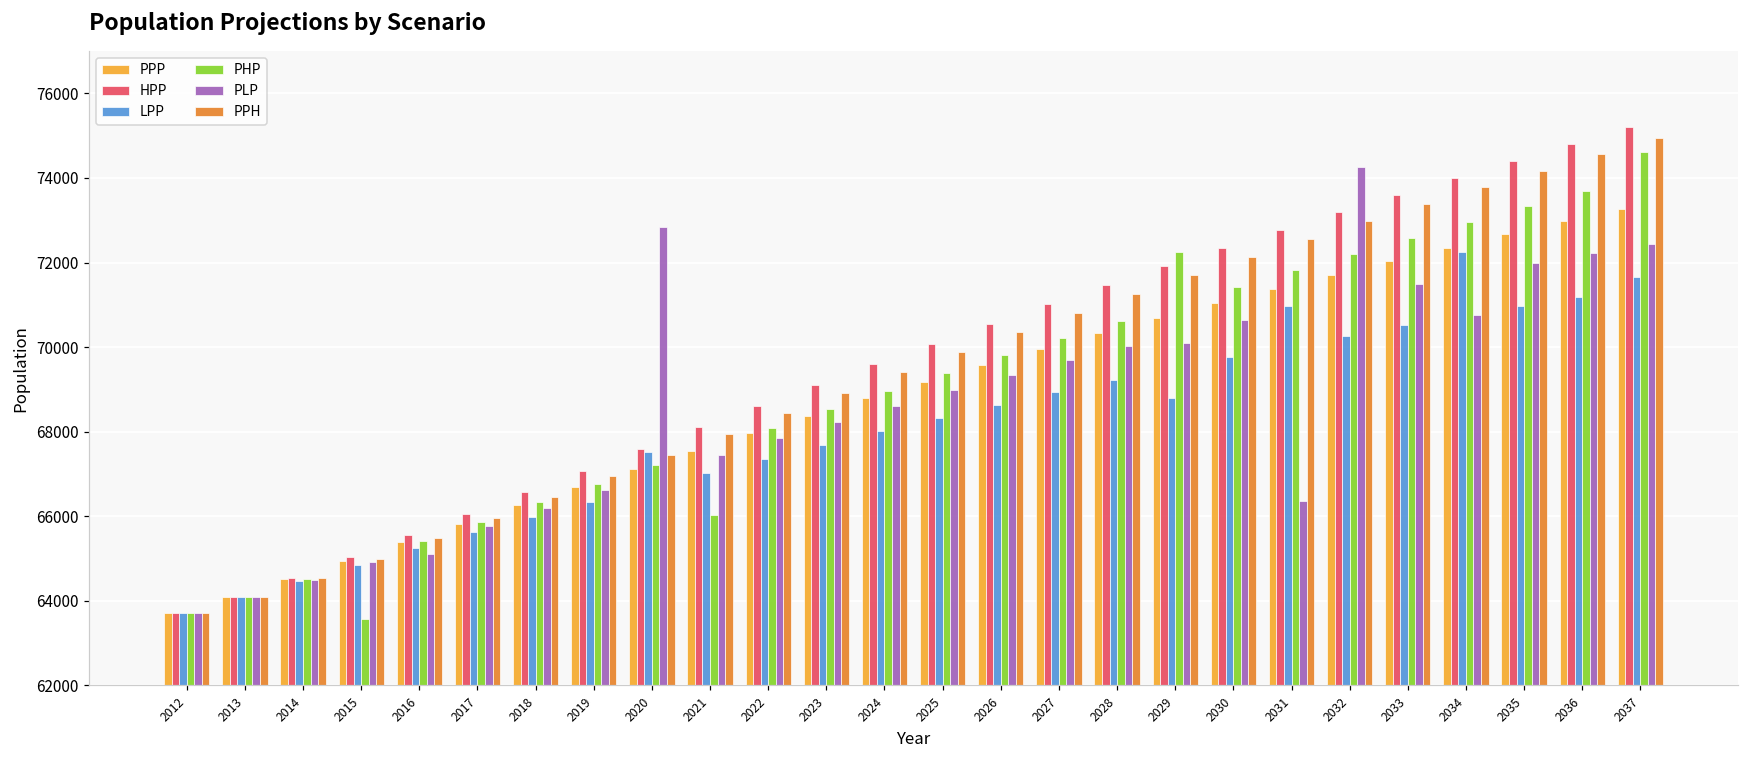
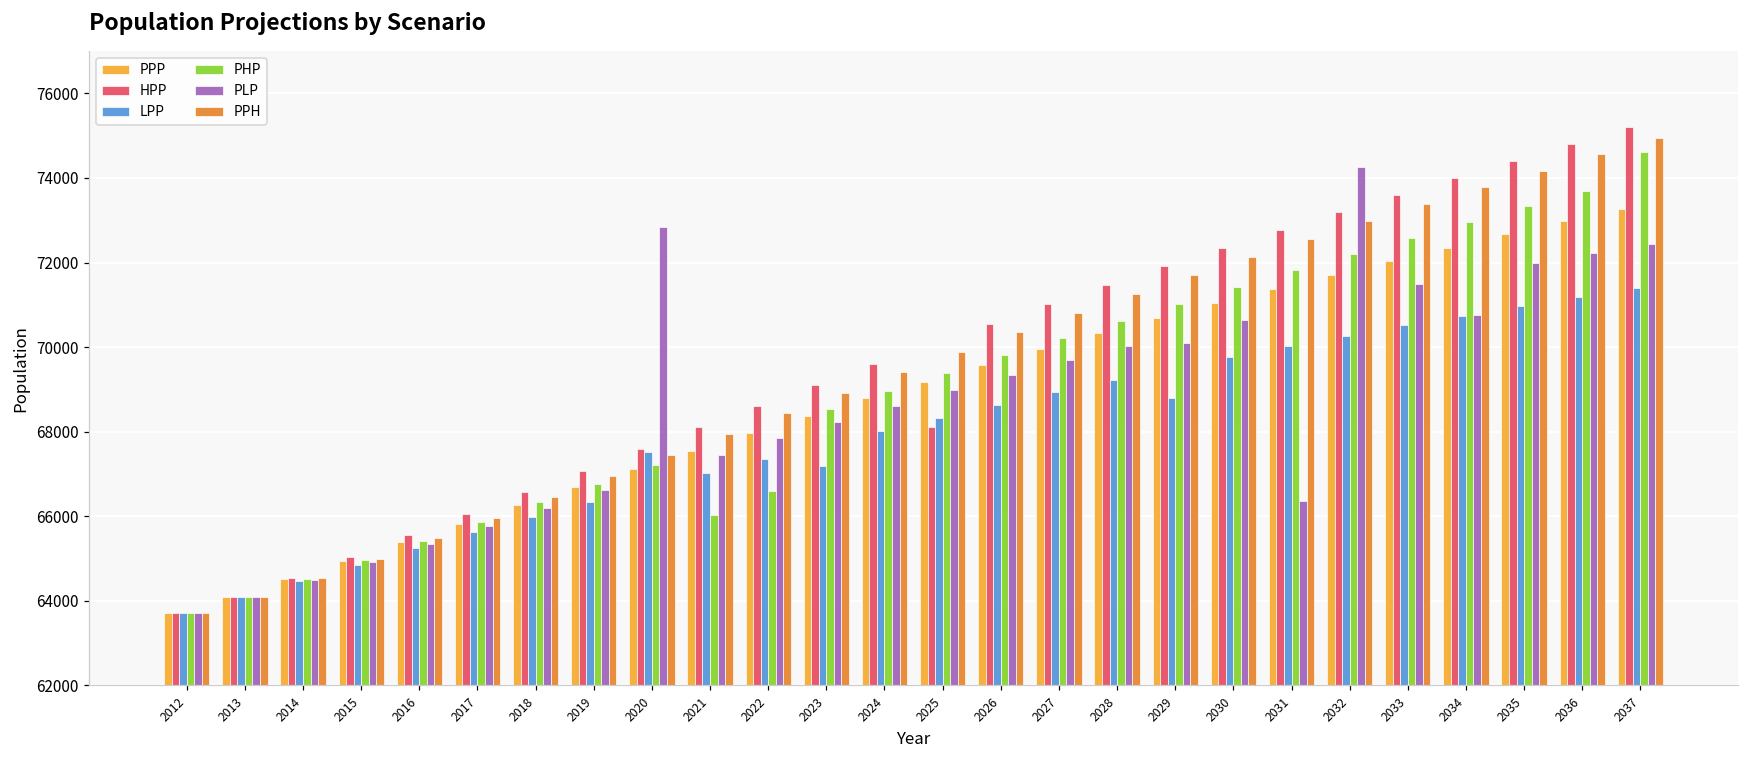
PHP, 2015: 63600 -> 65000
PLP, 2016: 65100 -> 65400
PHP, 2022: 68100 -> 66600
LPP, 2023: 67700 -> 67200
HPP, 2025: 70100 -> 68100
PHP, 2029: 72200 -> 71000
LPP, 2031: 71000 -> 70000
LPP, 2034: 72300 -> 70700
LPP, 2037: 71700 -> 71400
